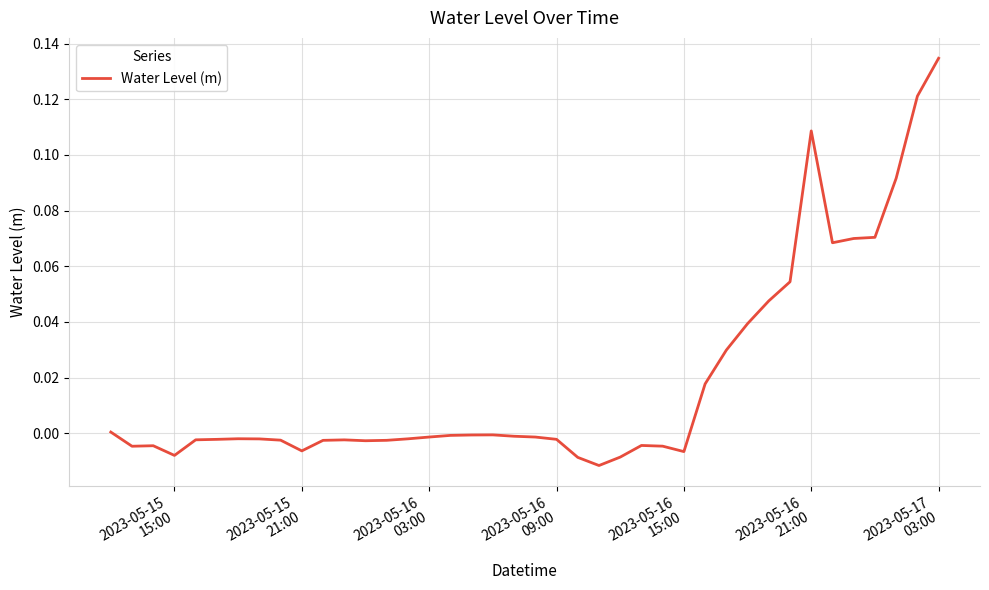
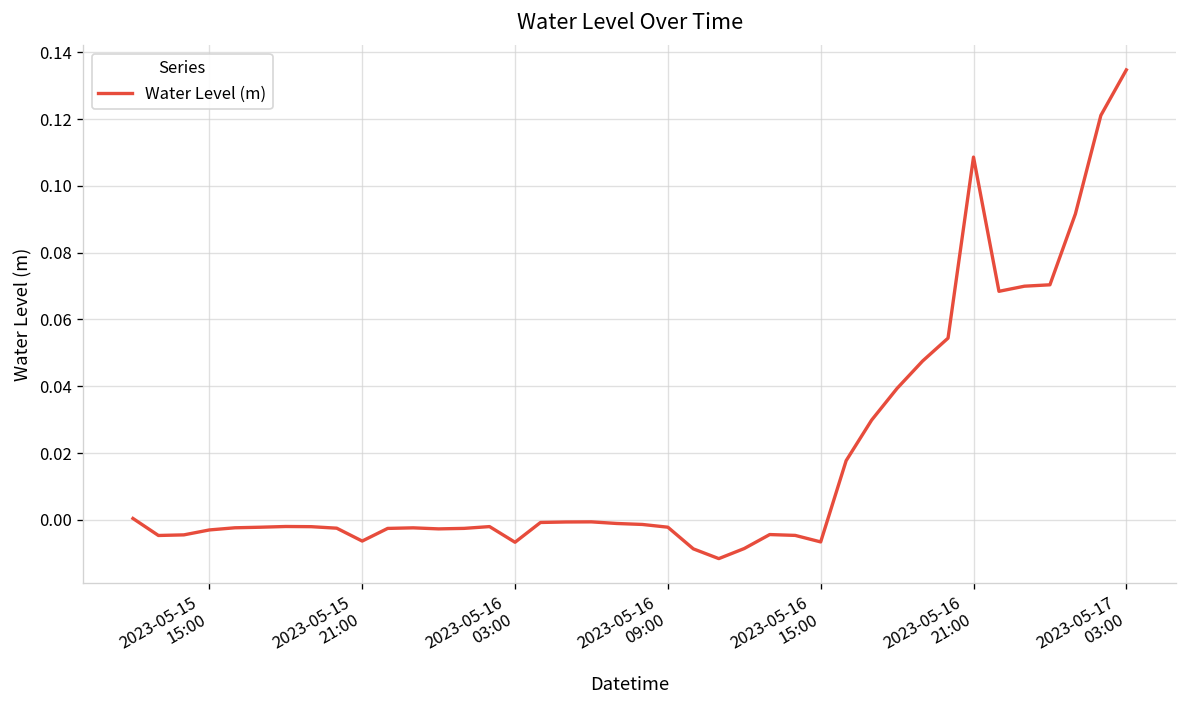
2023-05-15 15:00: -0.008 -> -0.003
2023-05-16 03:00: -0.001 -> -0.007
